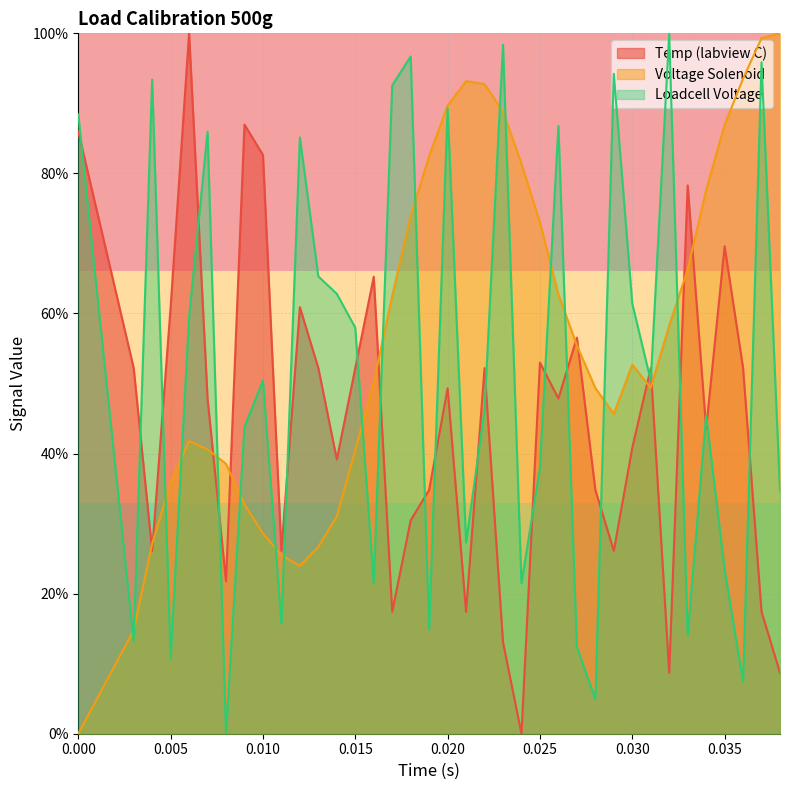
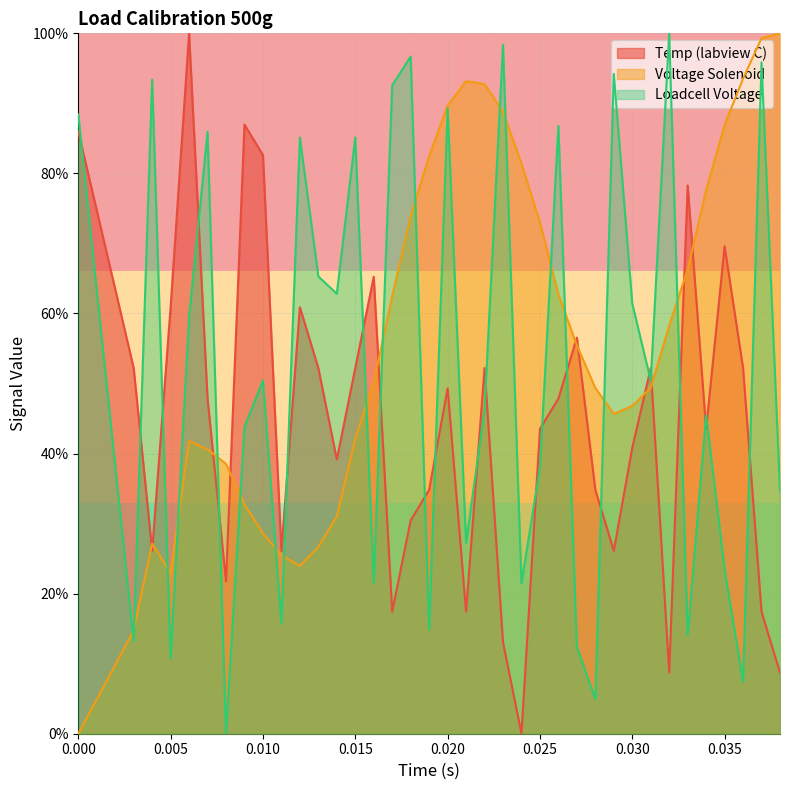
Voltage Solenoid, 0.005: 36% -> 23%
Voltage Solenoid, 0.015: 40% -> 42%
Loadcell Voltage, 0.015: 58% -> 85%
Temp (labview C), 0.025: 53% -> 44%
Voltage Solenoid, 0.030: 53% -> 47%
